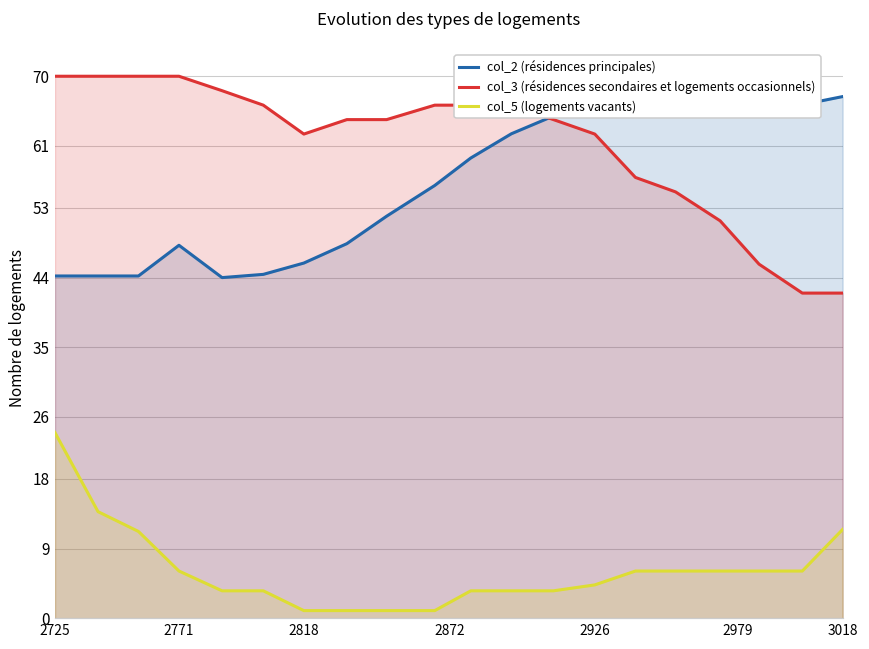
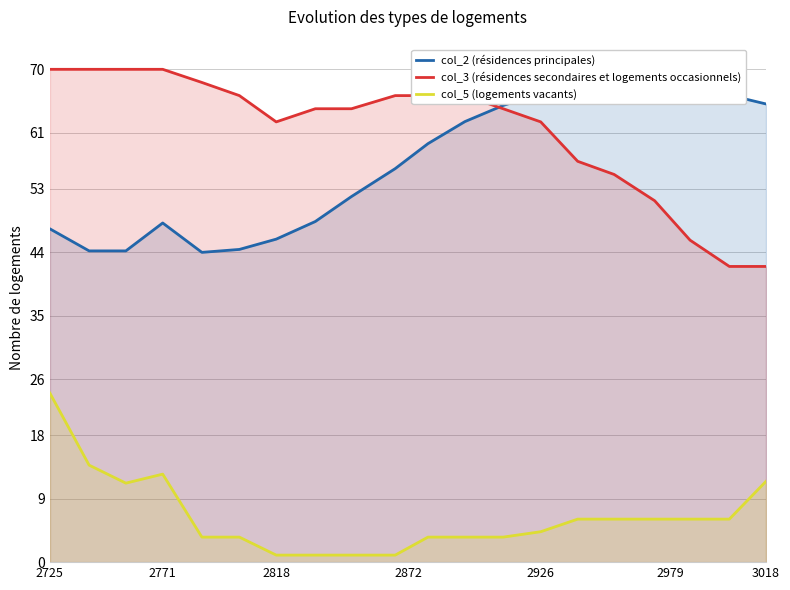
col_2 (résidences principales), 2725: 44 -> 47
col_5 (logements vacants), 2771: 6 -> 13
col_2 (résidences principales), 3018: 67 -> 65
